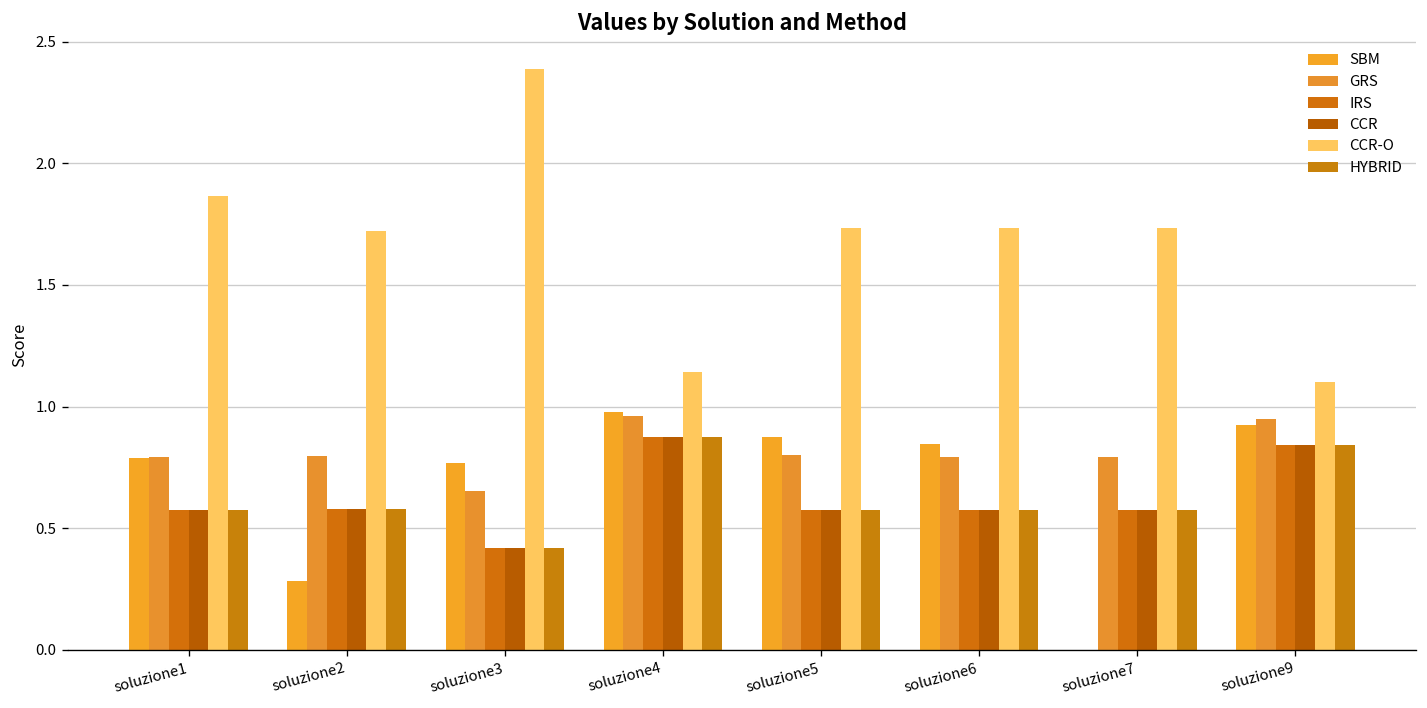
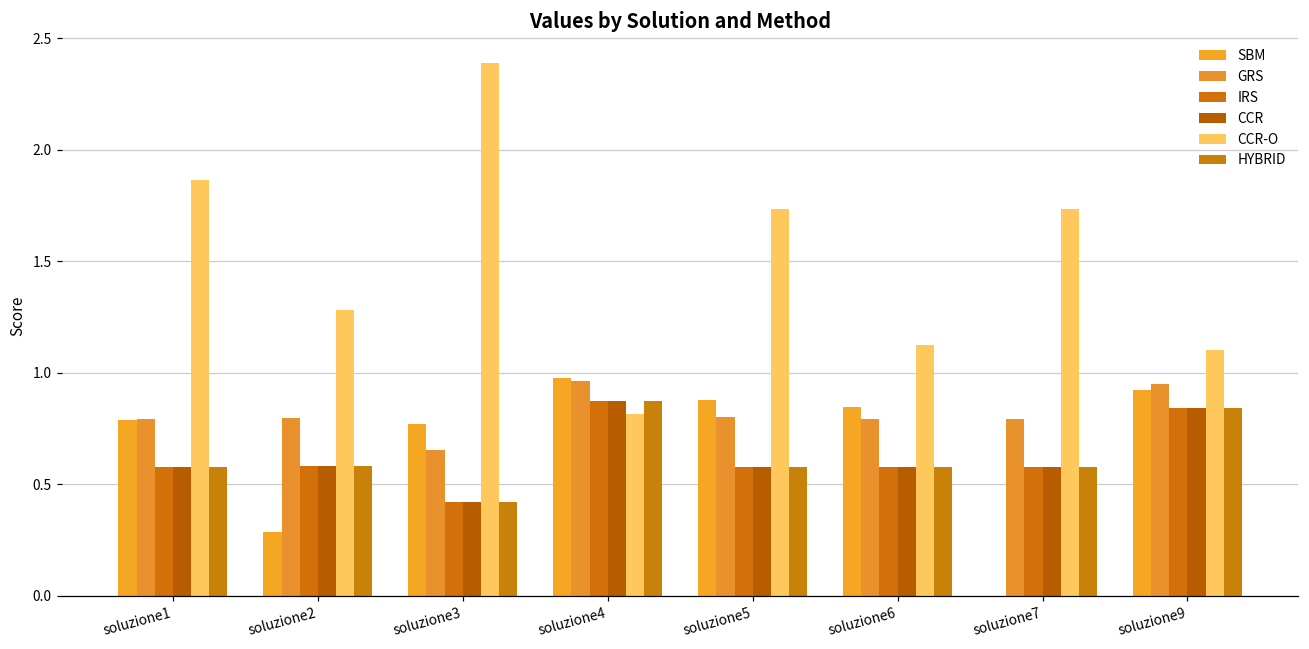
CCR-O, soluzione2: 1.72 -> 1.28
CCR-O, soluzione4: 1.14 -> 0.81
CCR-O, soluzione6: 1.74 -> 1.12
